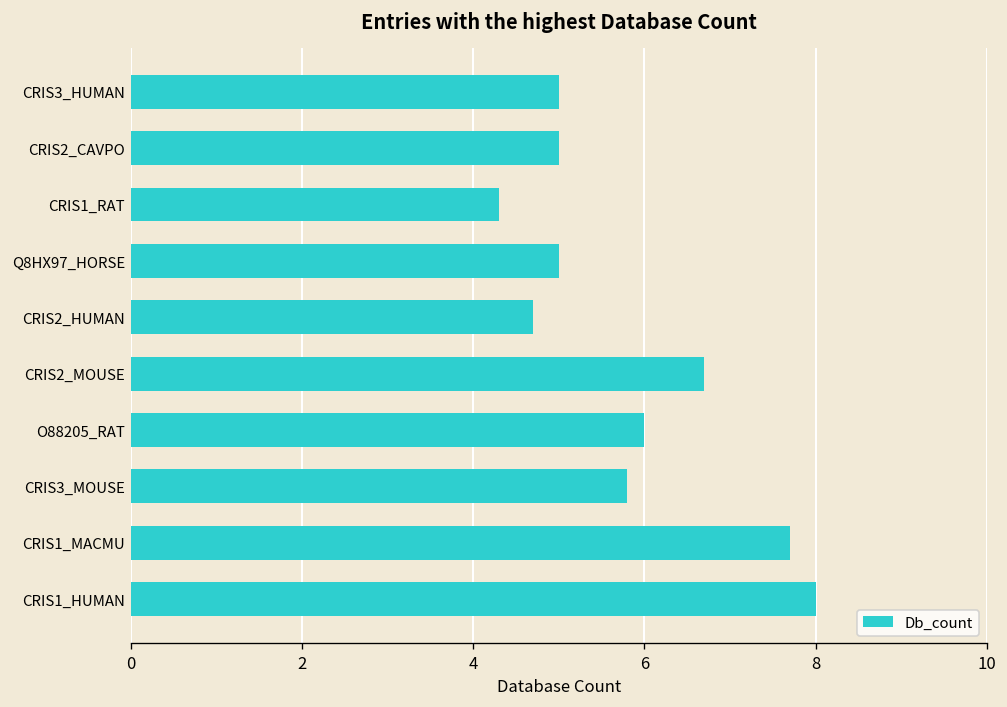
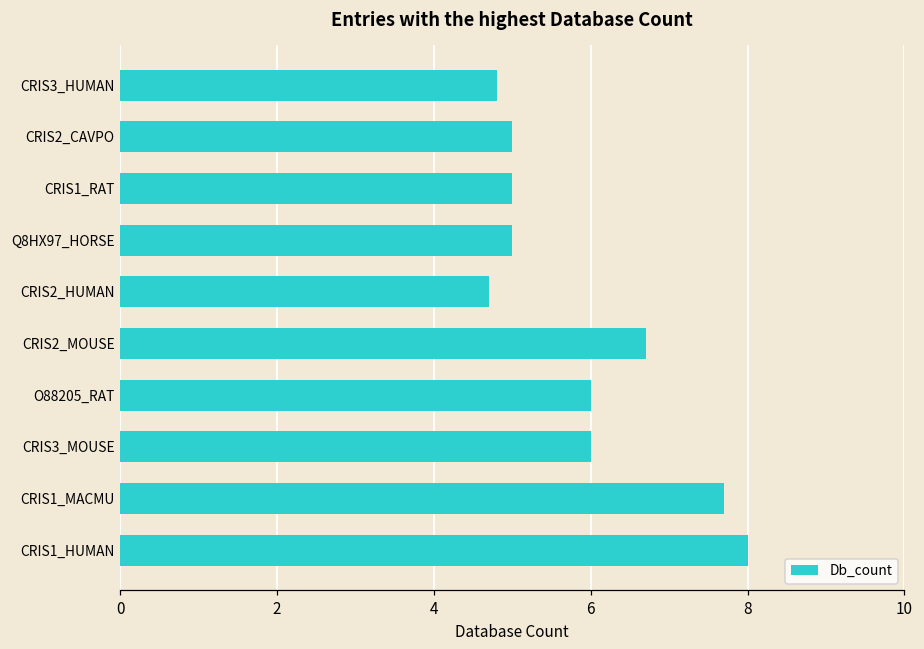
CRIS3_HUMAN: 5.0 -> 4.8
CRIS1_RAT: 4.3 -> 5.0
CRIS3_MOUSE: 5.8 -> 6.0
